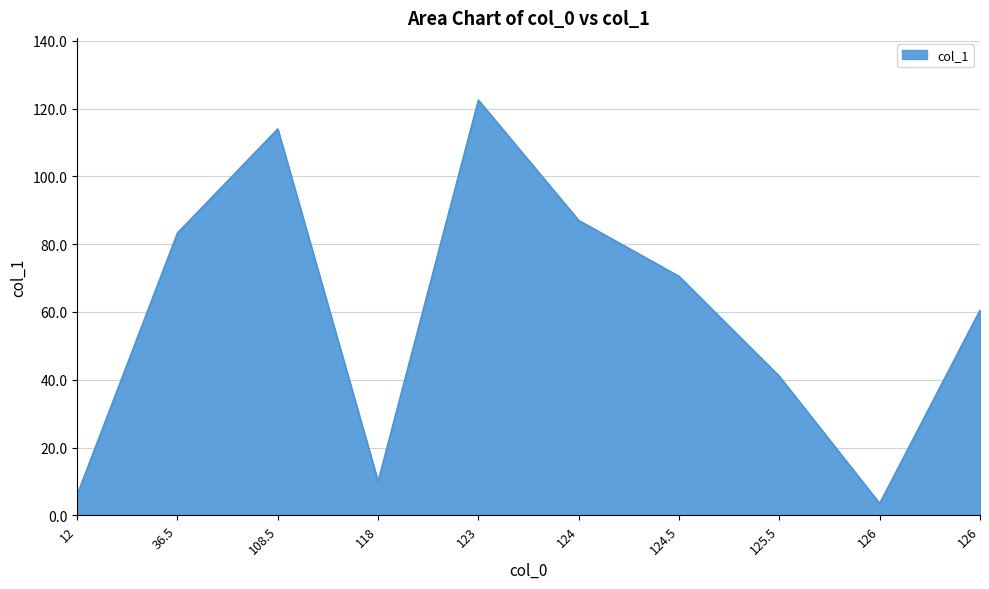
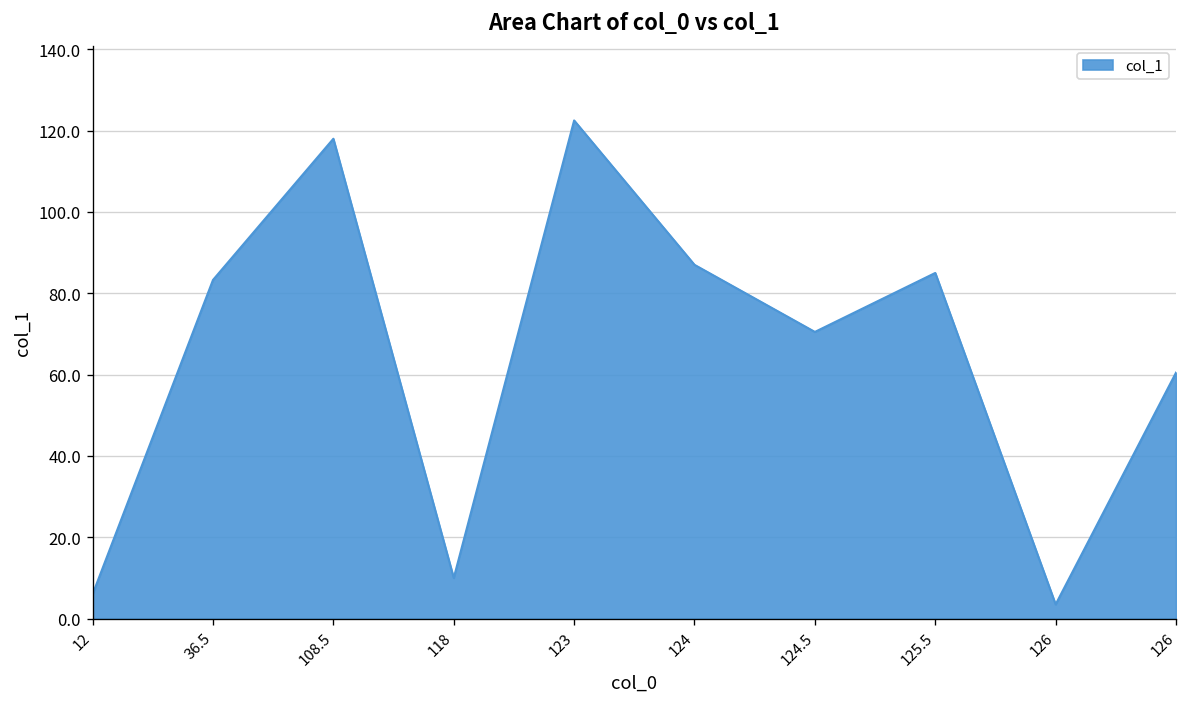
108.5: 114 -> 118
125.5: 41 -> 85
